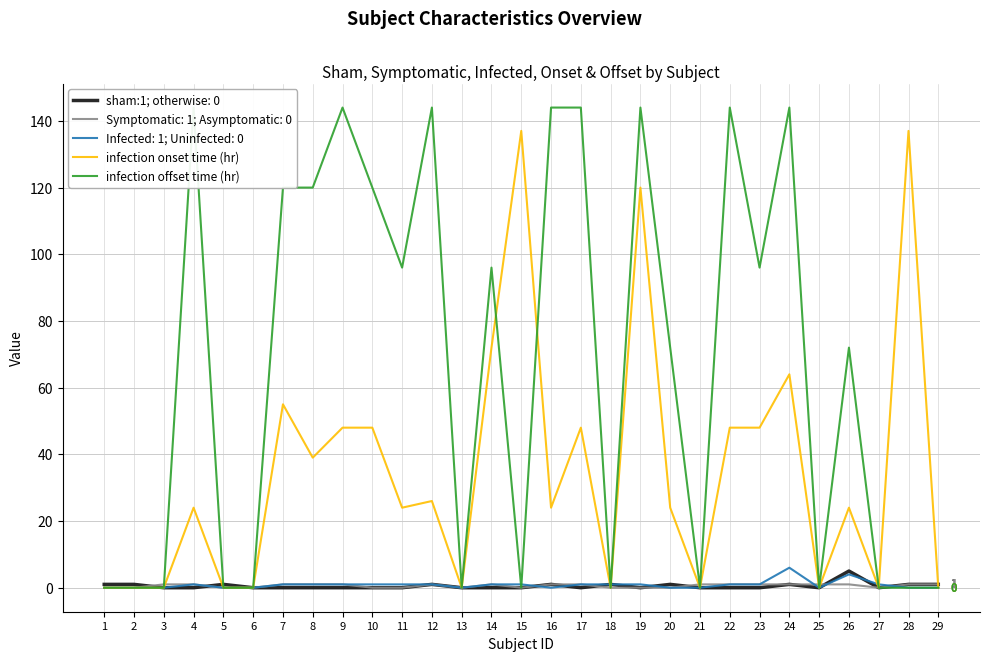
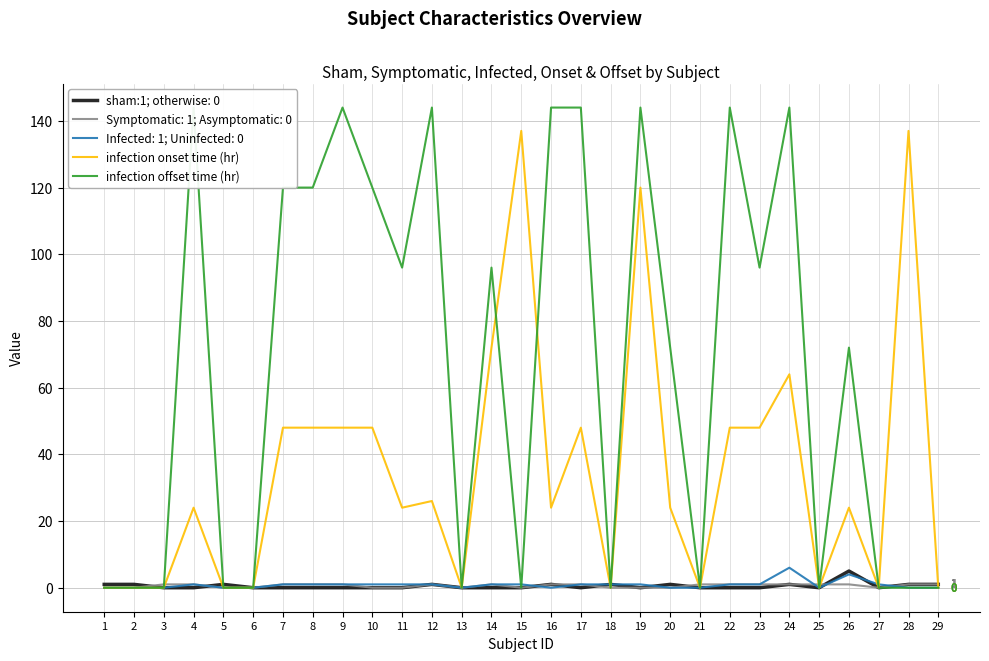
infection onset time (hr), 7: 55 -> 48
infection onset time (hr), 8: 39 -> 48
